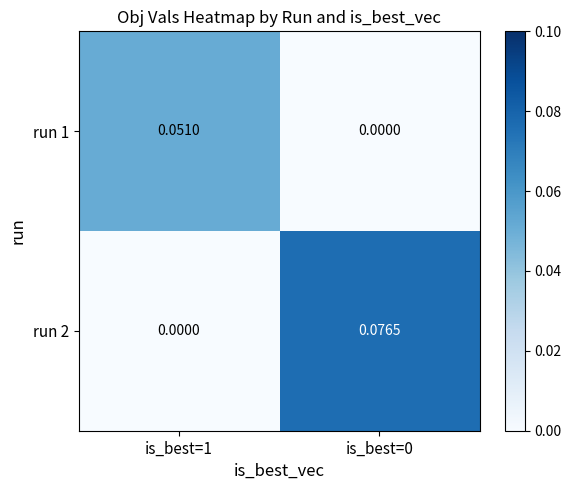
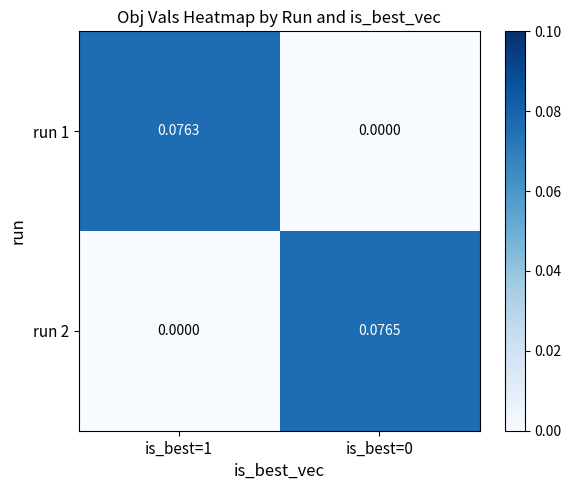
run 1, is_best=1: 0.0510 -> 0.0763
